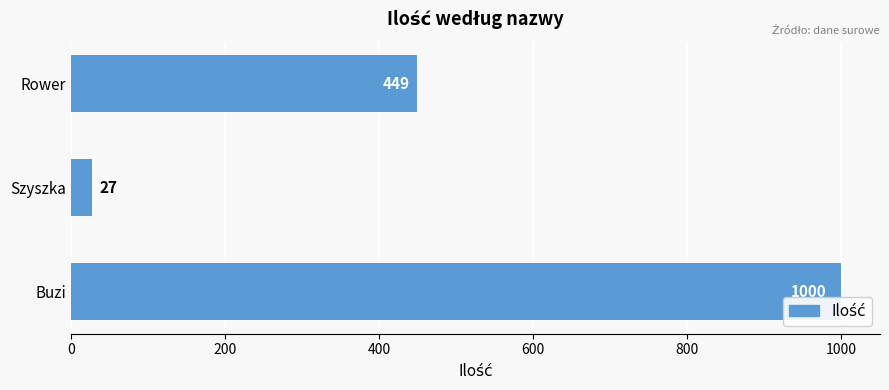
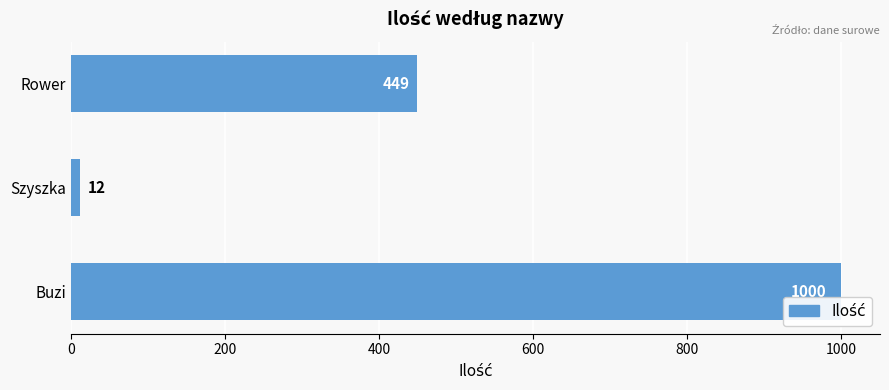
Szyszka: 27 -> 12
